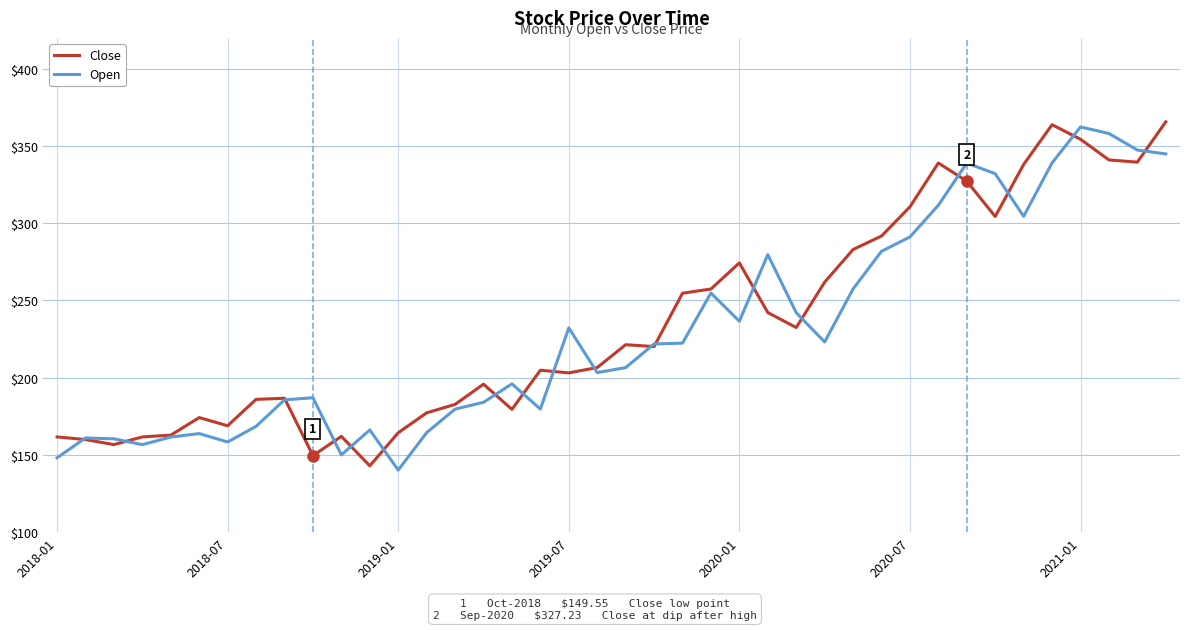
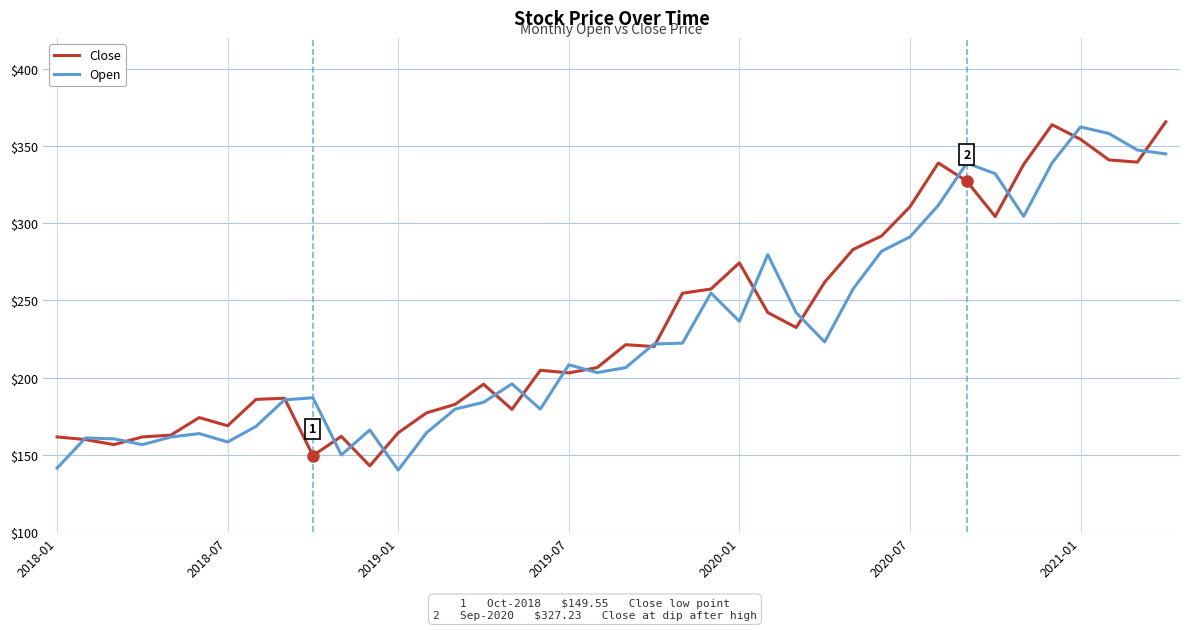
Open, 2018-01: $148 -> $141
Open, 2019-07: $232 -> $208
